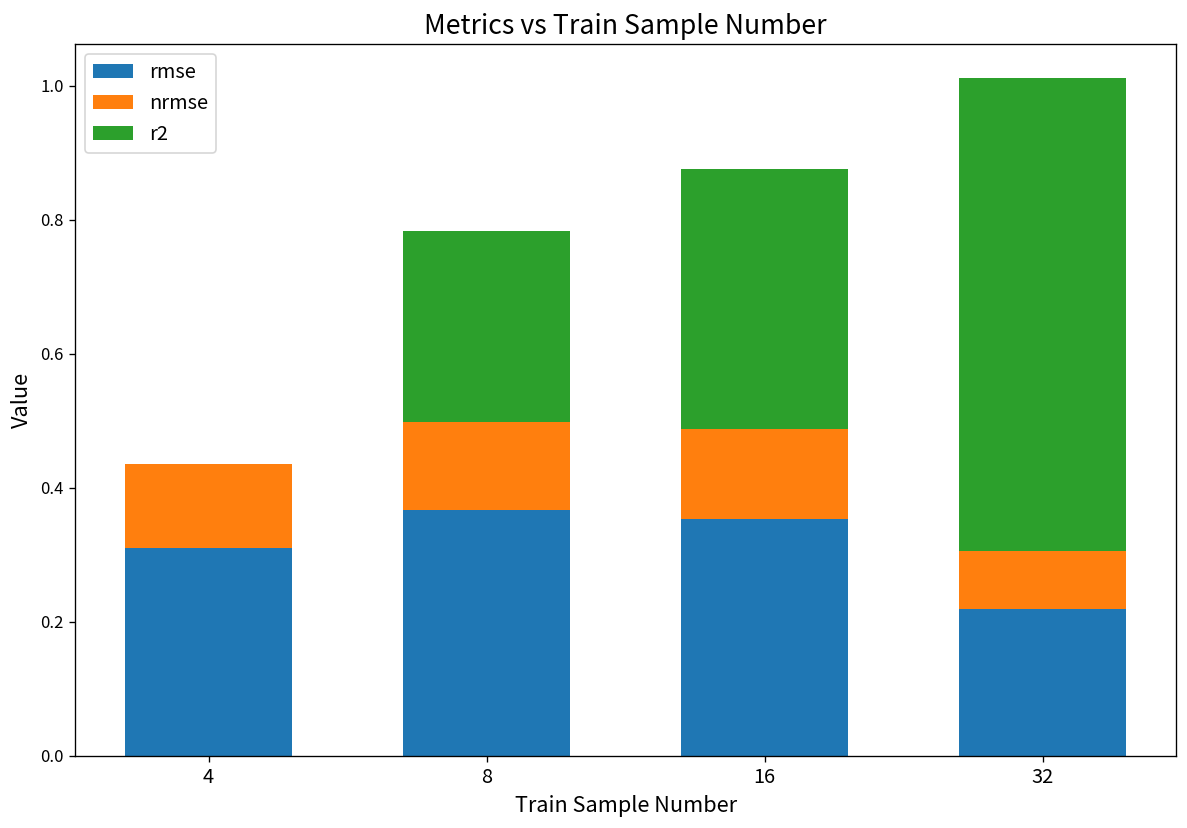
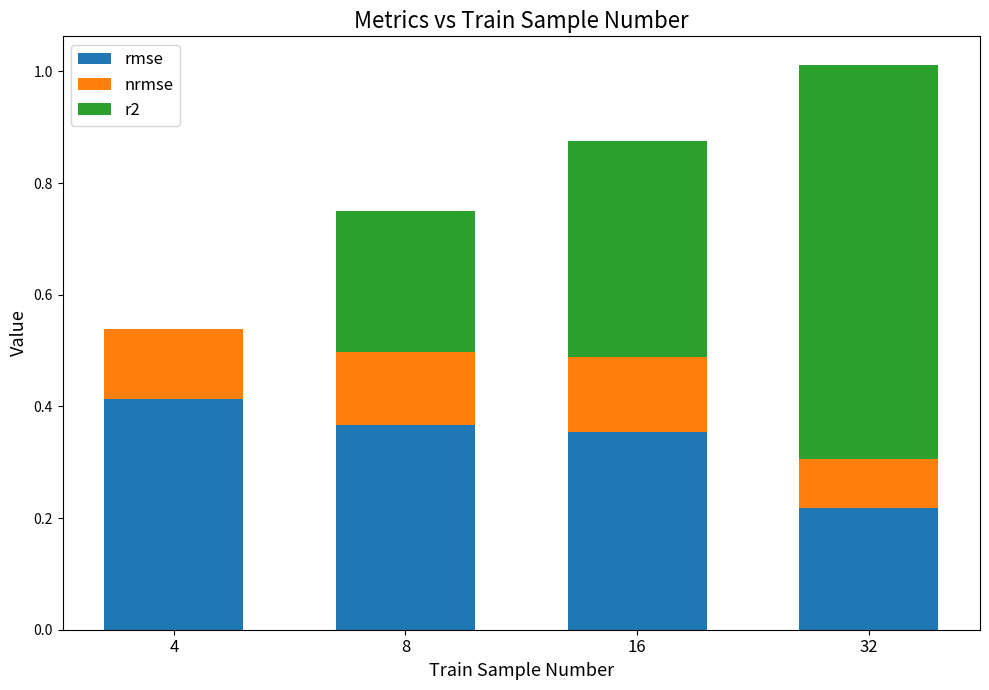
rmse, 4: 0.31 -> 0.41
r2, 8: 0.28 -> 0.25
